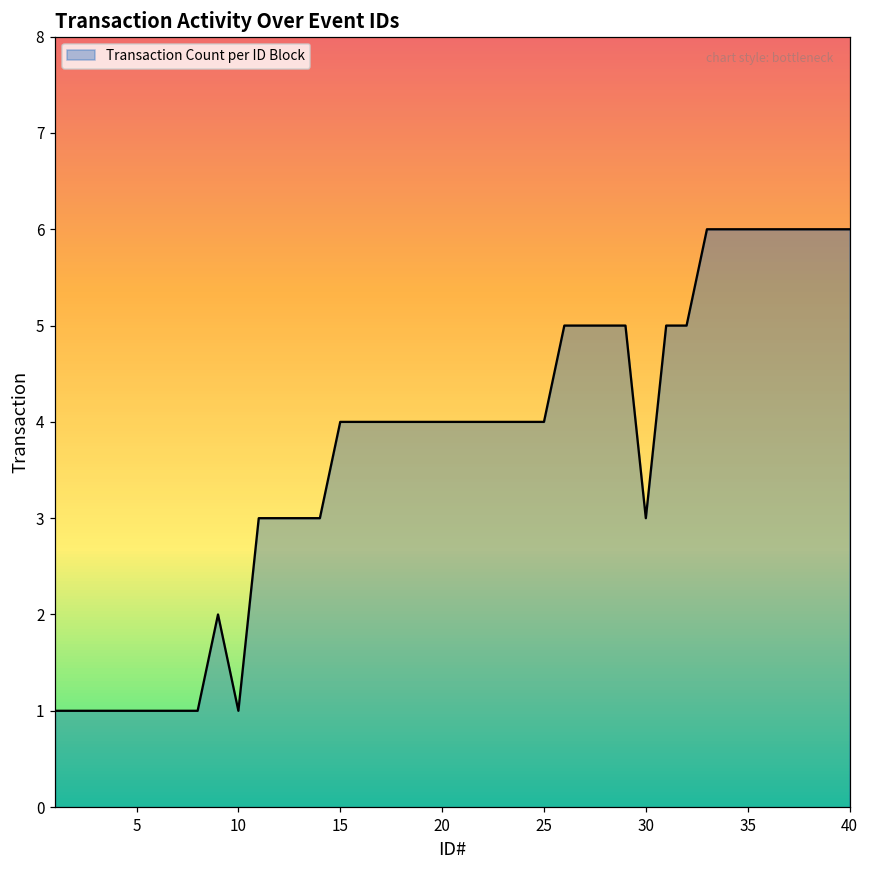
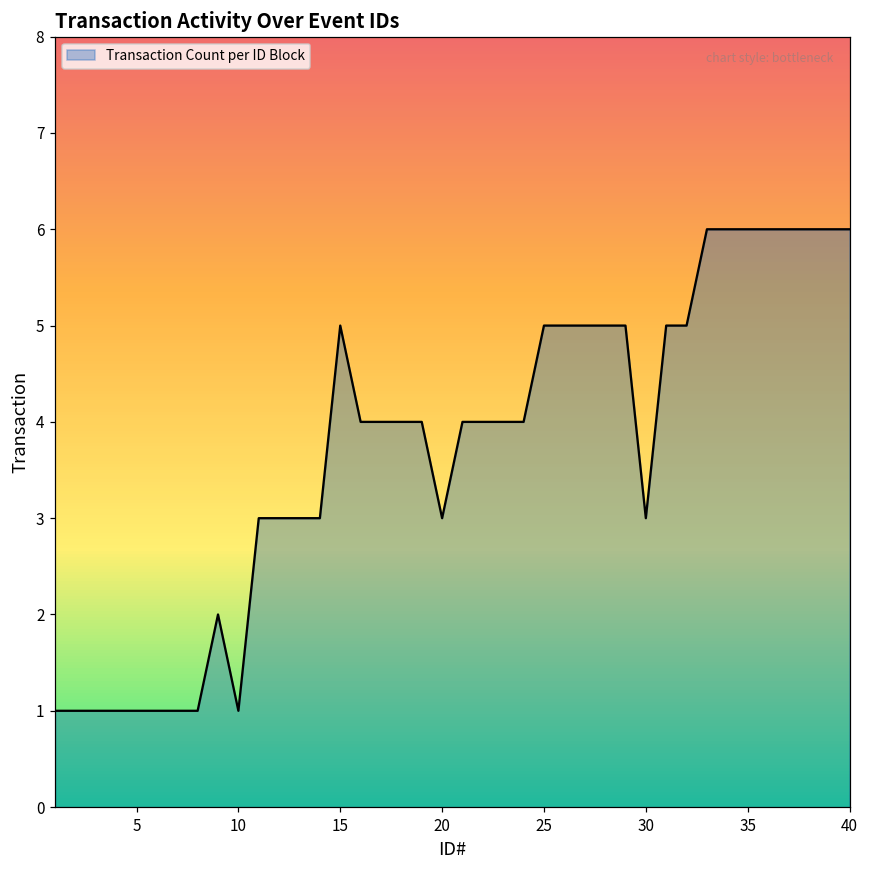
15: 4 -> 5
20: 4 -> 3
25: 4 -> 5
